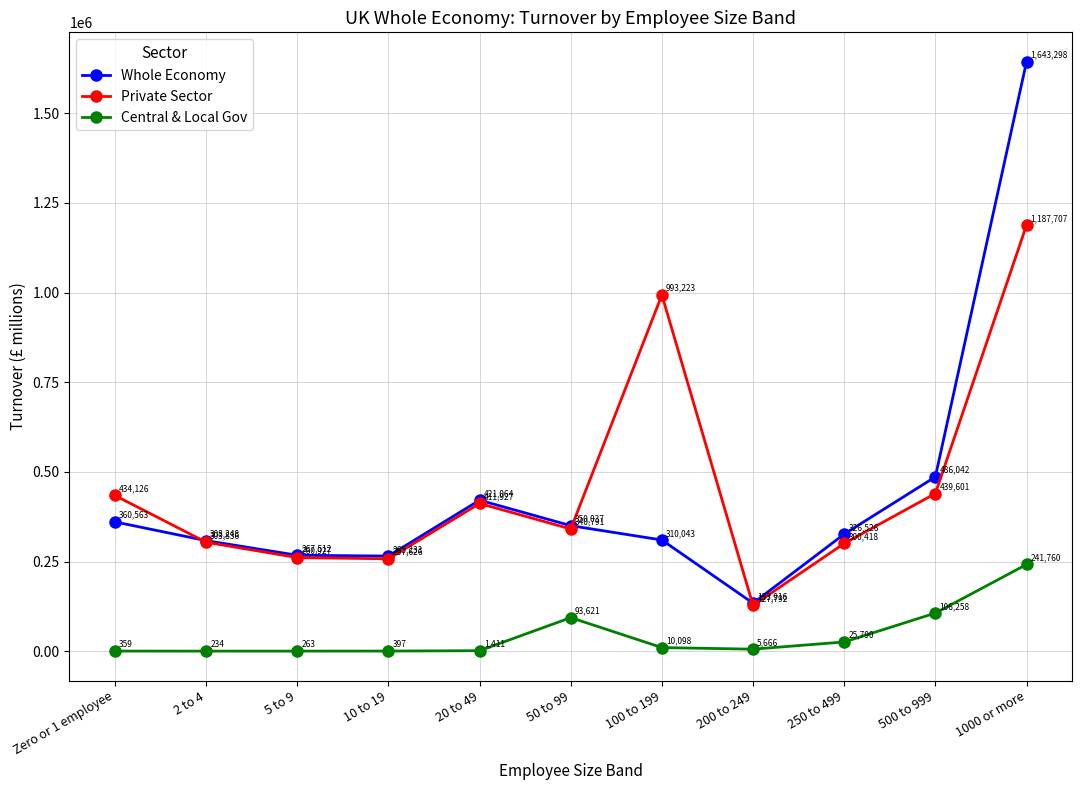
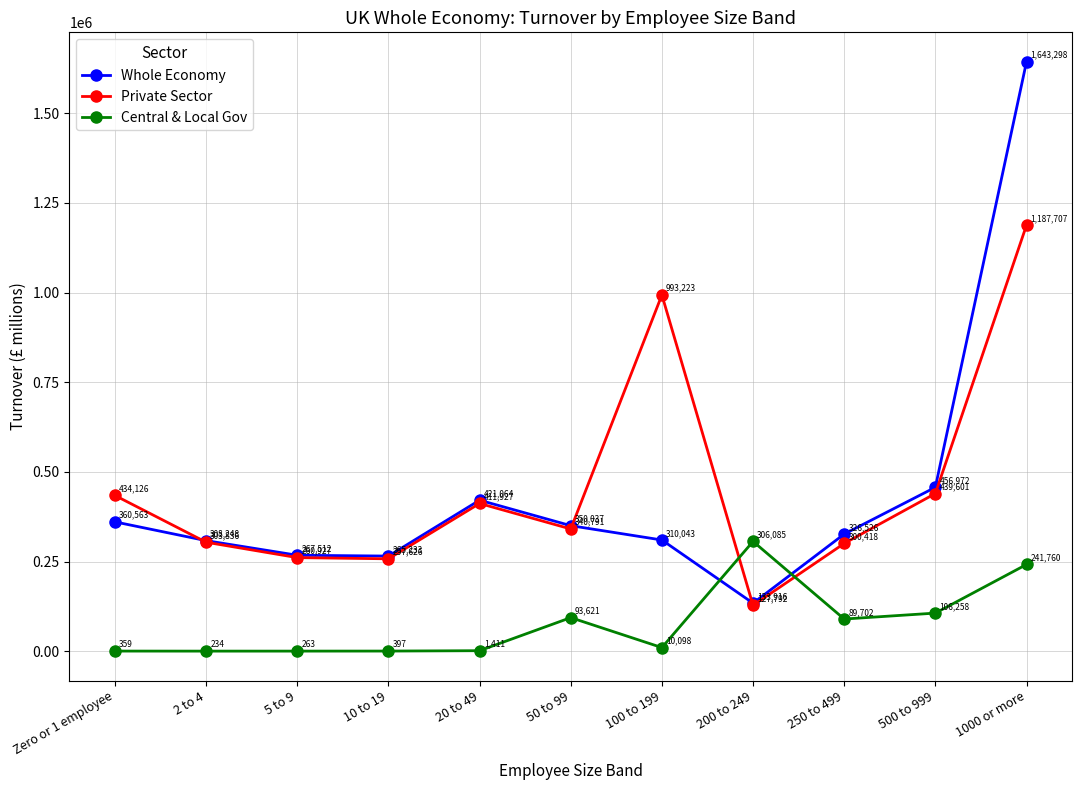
Central & Local Gov, 200 to 249: 5,666 -> 306,085
Central & Local Gov, 250 to 499: 25,790 -> 89,702
Whole Economy, 500 to 999: 486,042 -> 456,972
